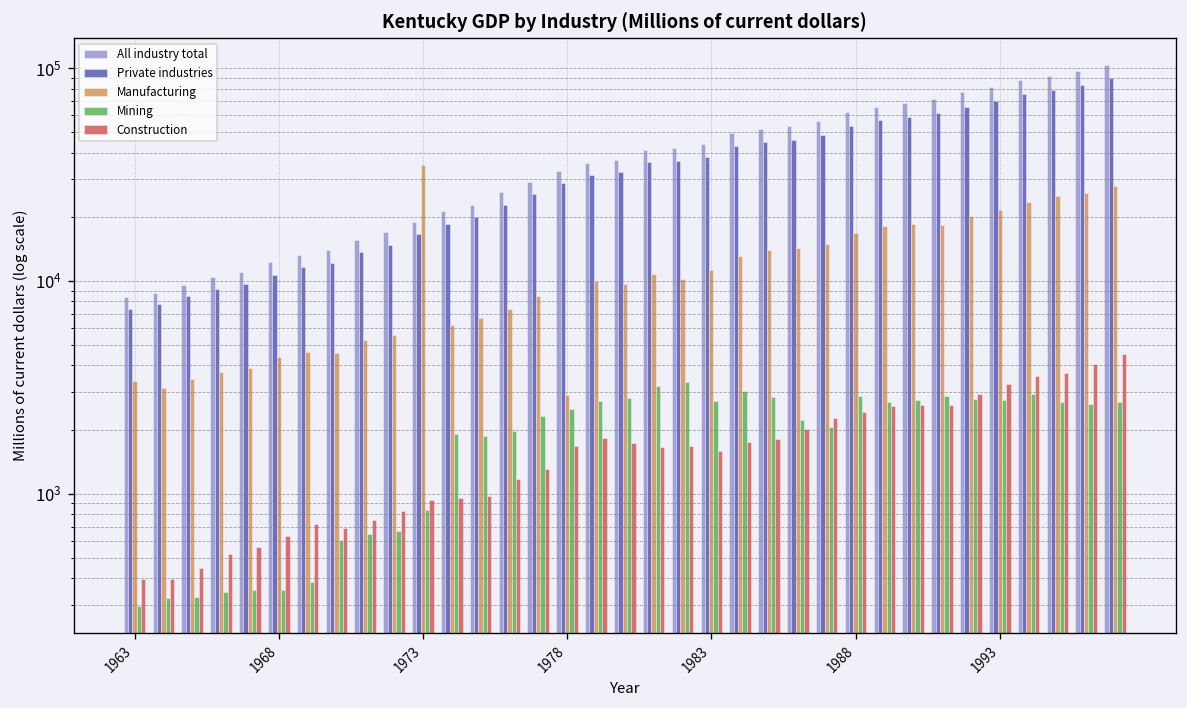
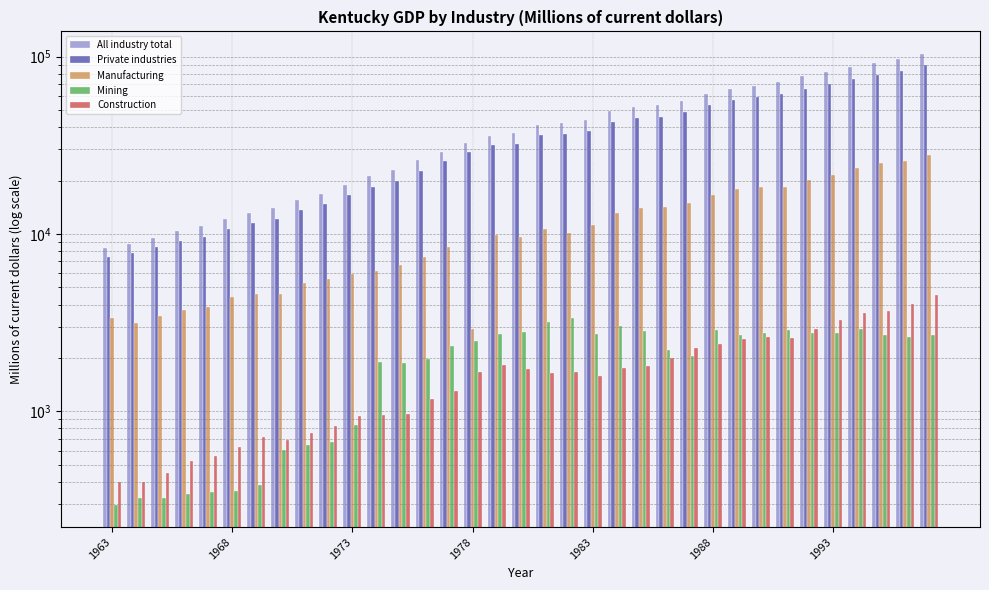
Manufacturing, 1973: 35000 -> 6000
